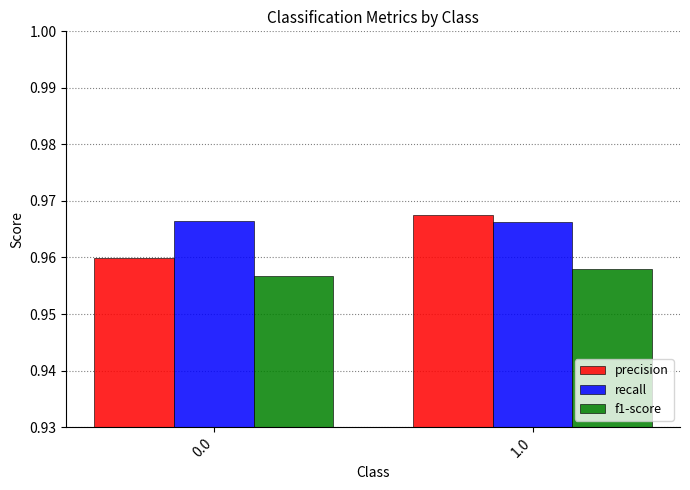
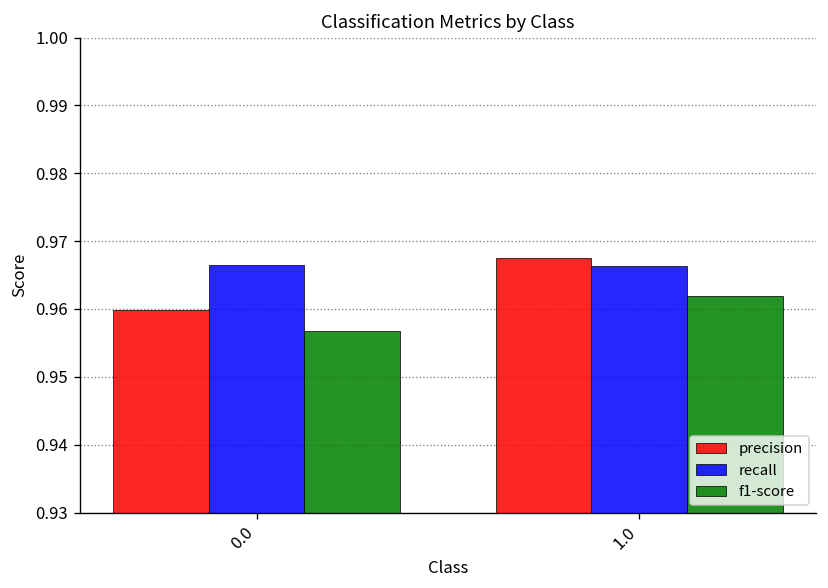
f1-score, 1.0: 0.958 -> 0.962
